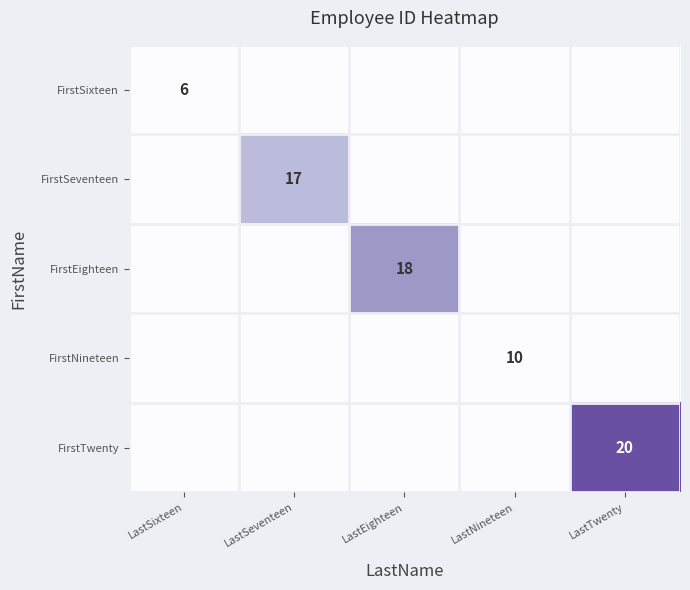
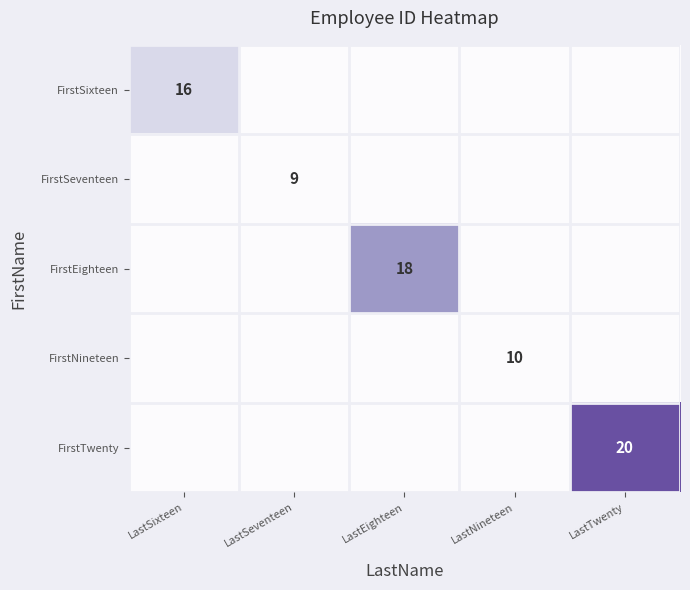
FirstSixteen, LastSixteen: 6 -> 16
FirstSeventeen, LastSeventeen: 17 -> 9
